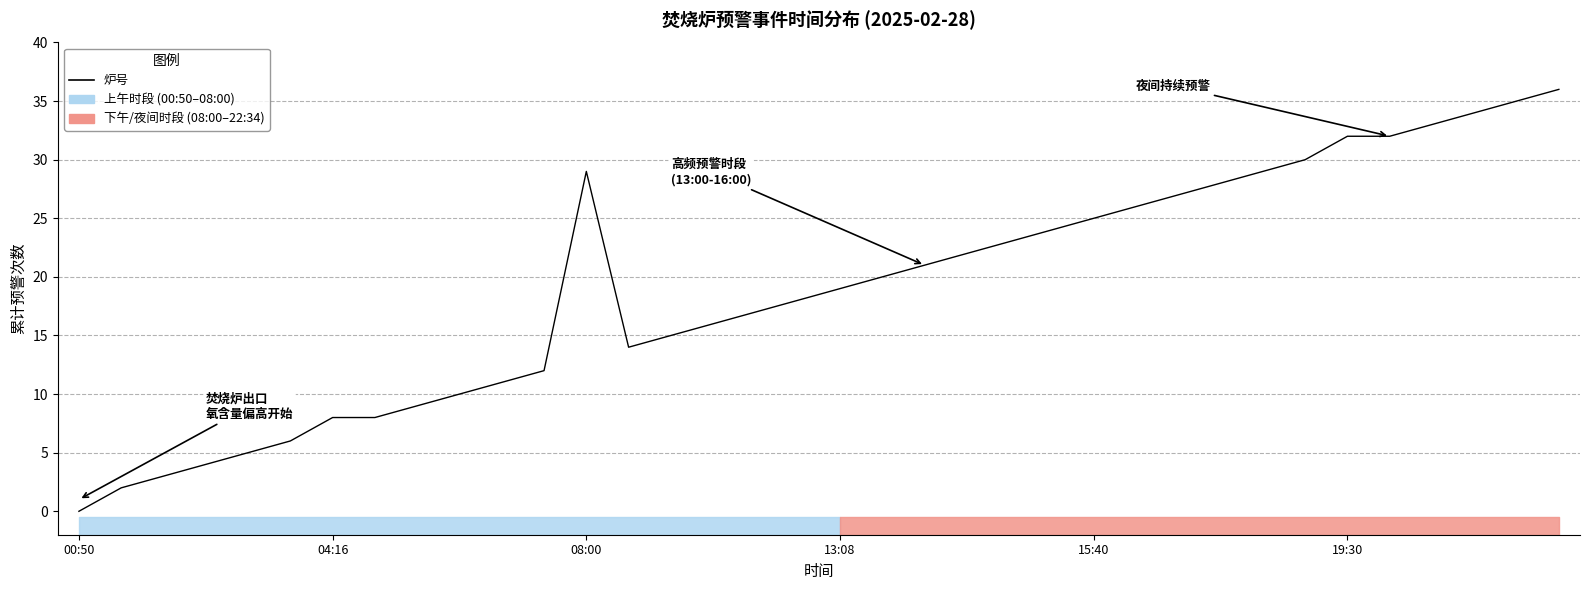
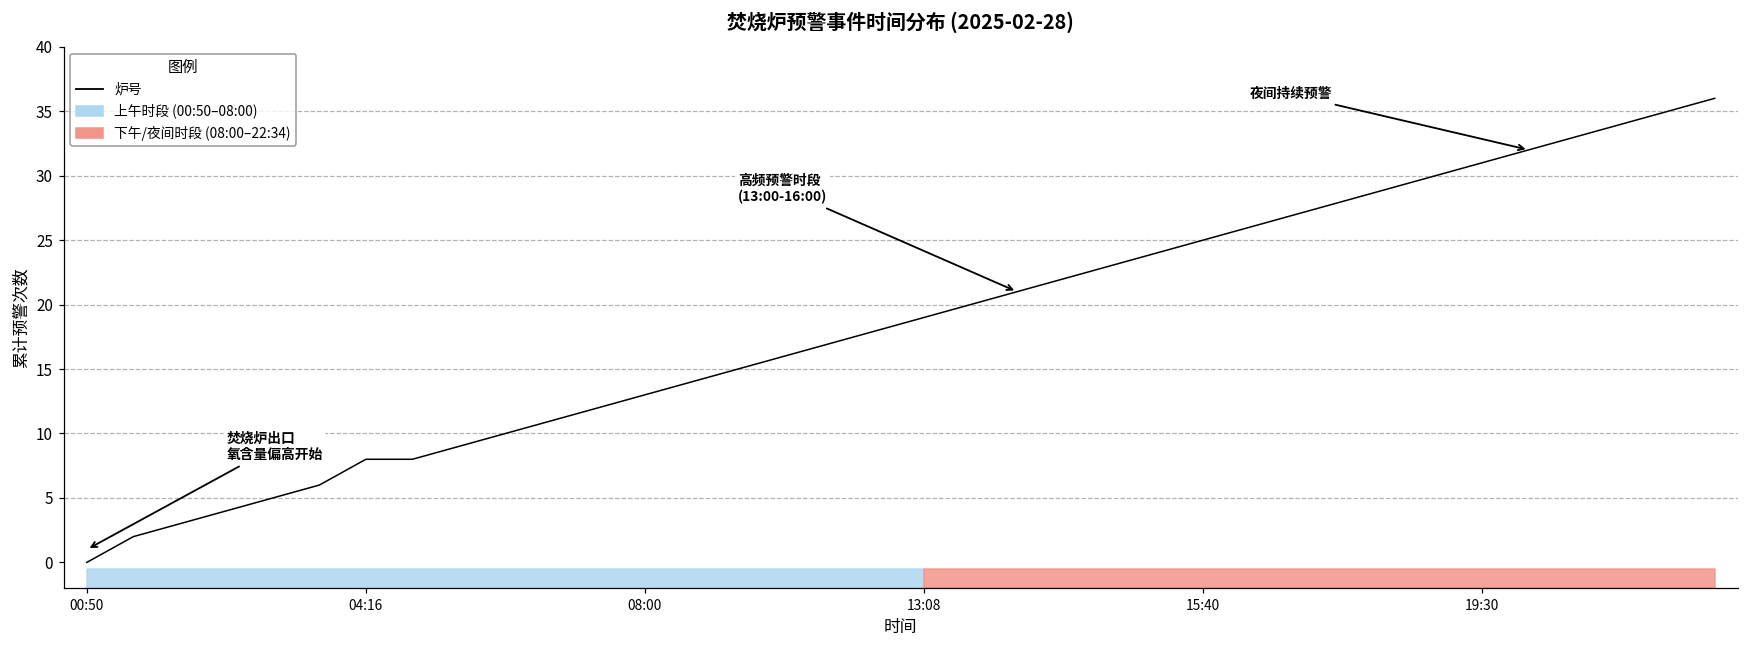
炉号, 08:00: 29 -> 13
炉号, 19:30: 32 -> 31
